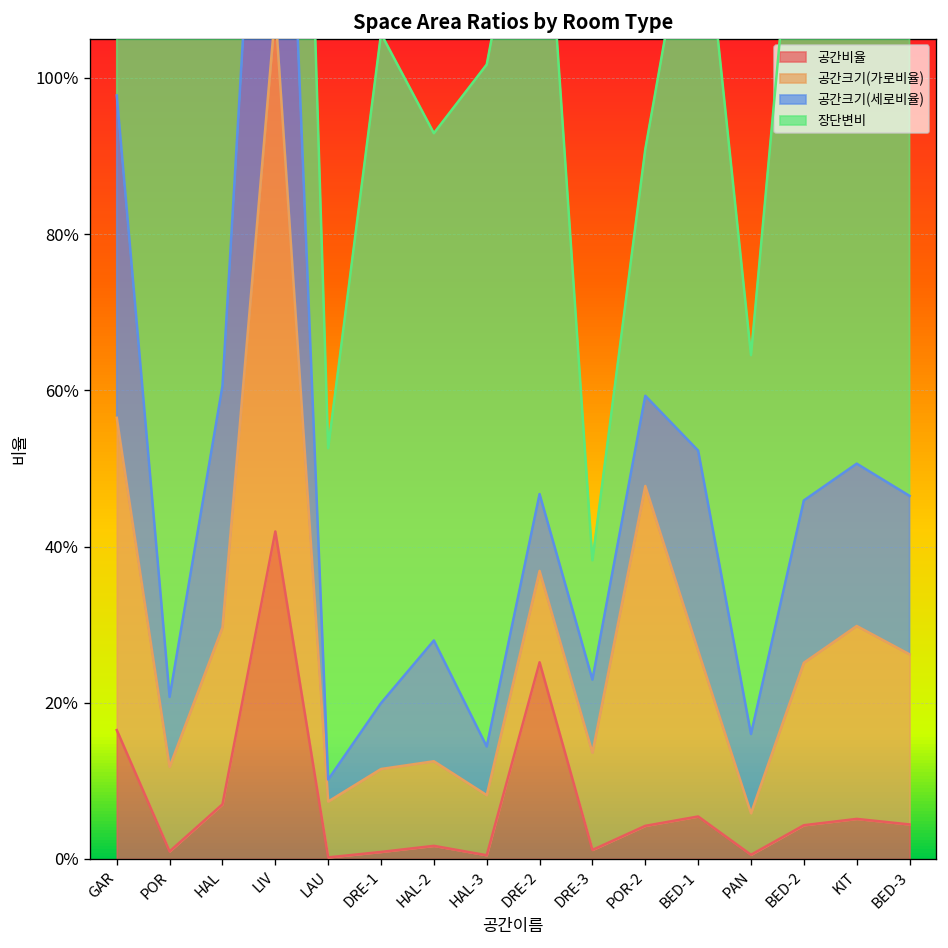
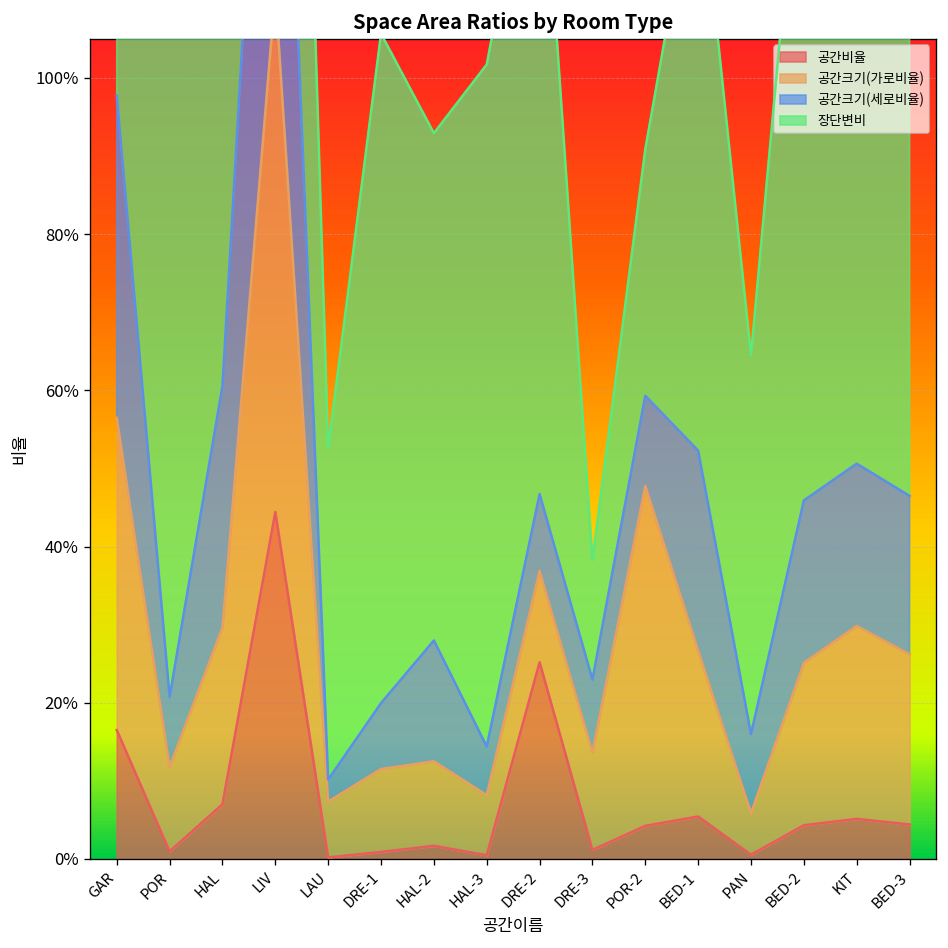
공간비율, LIV: 42% -> 44%
